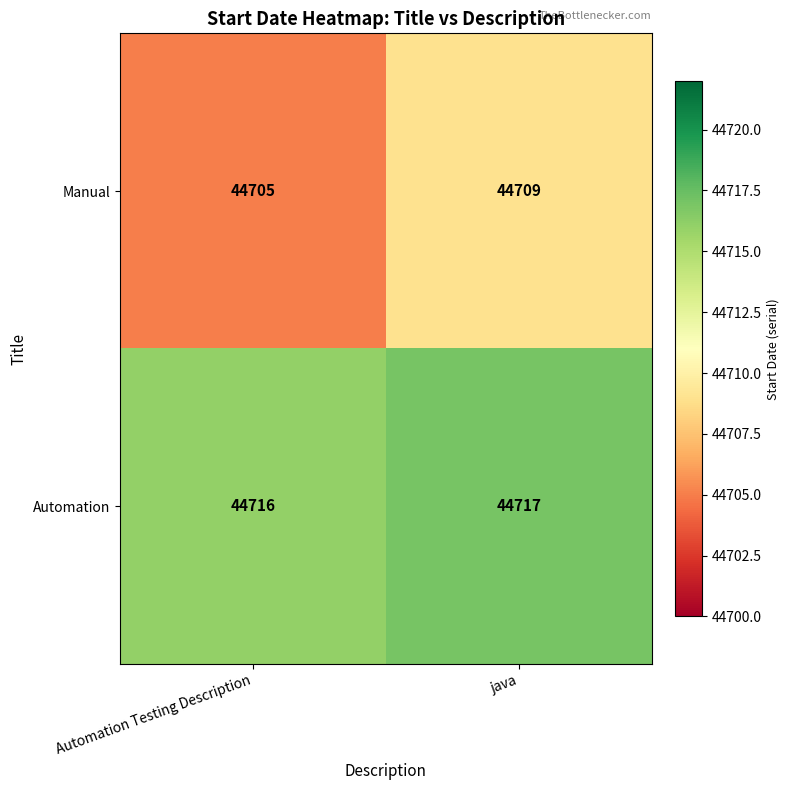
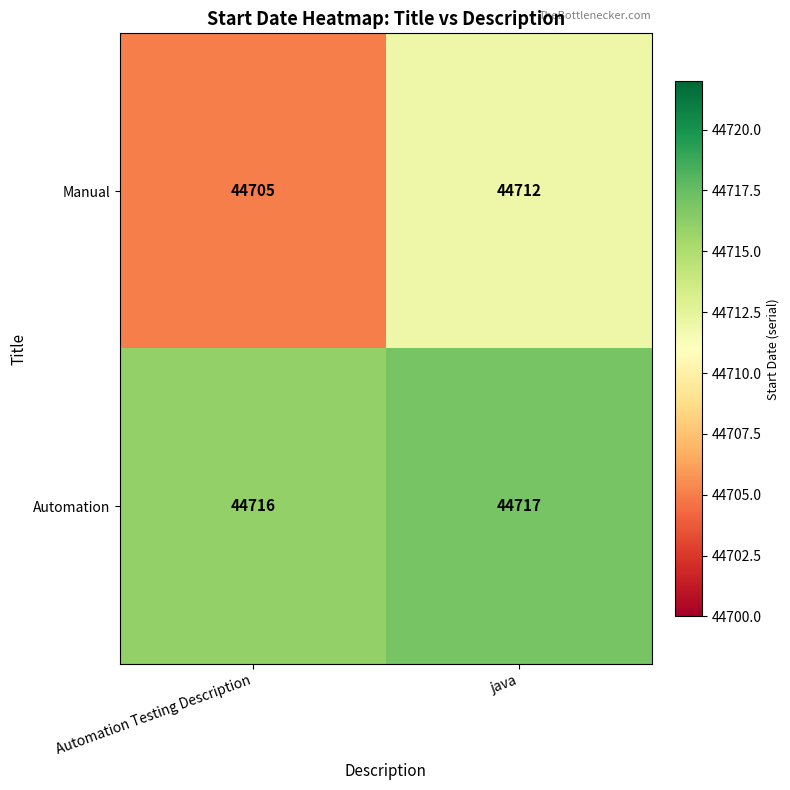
Manual, java: 44709 -> 44712
